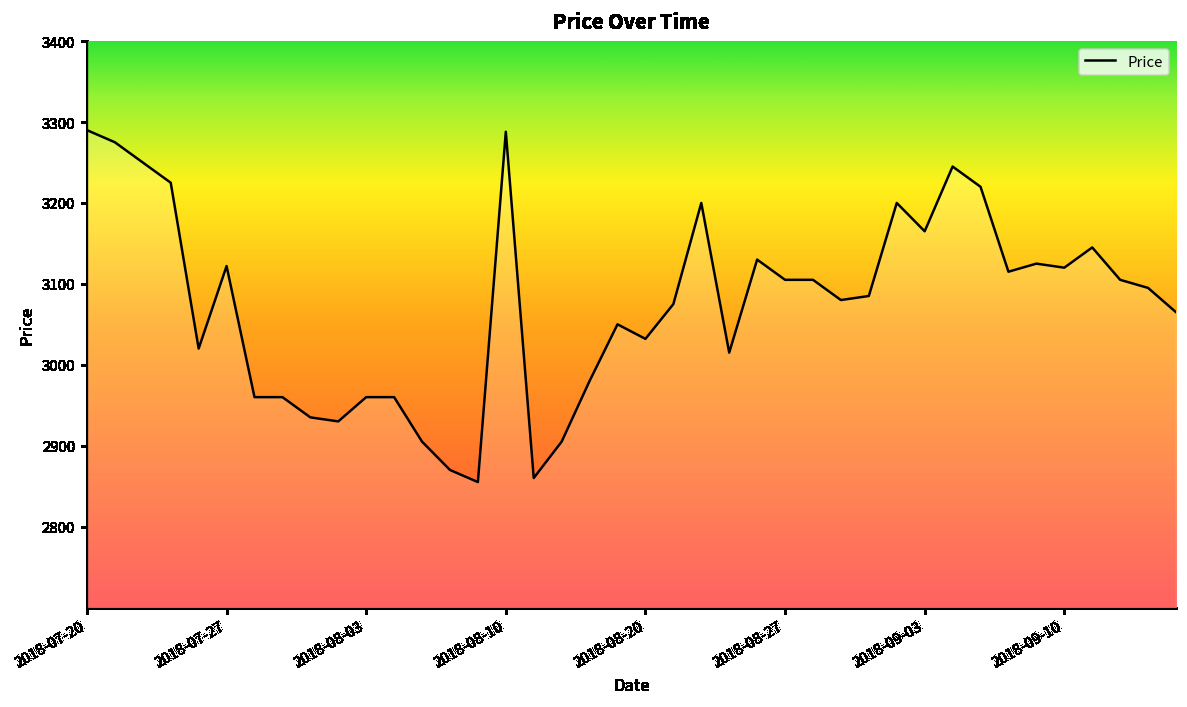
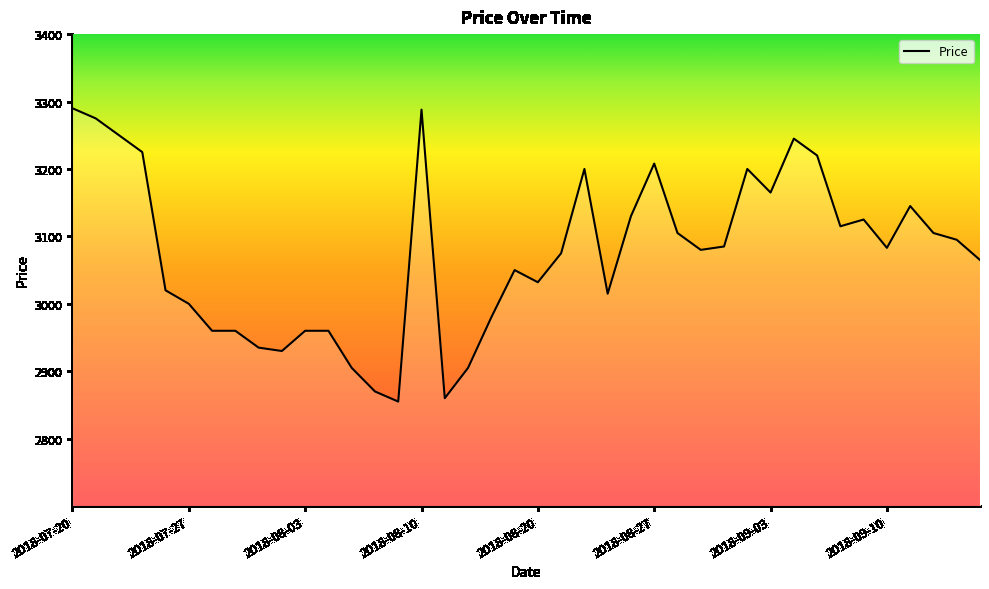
2018-07-27: 3120 -> 3000
2018-08-27: 3110 -> 3210
2018-09-10: 3120 -> 3080
